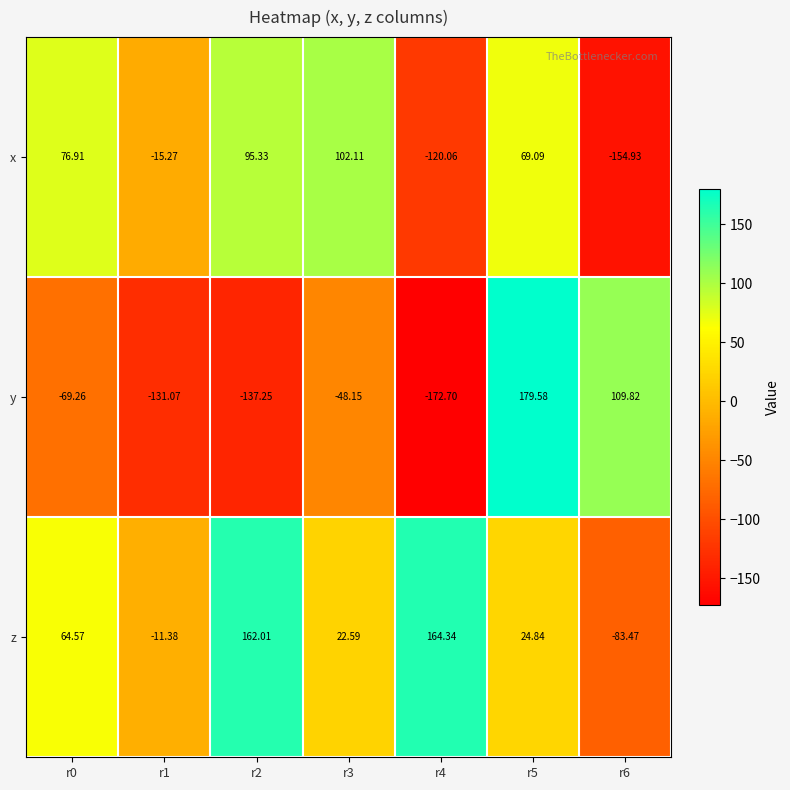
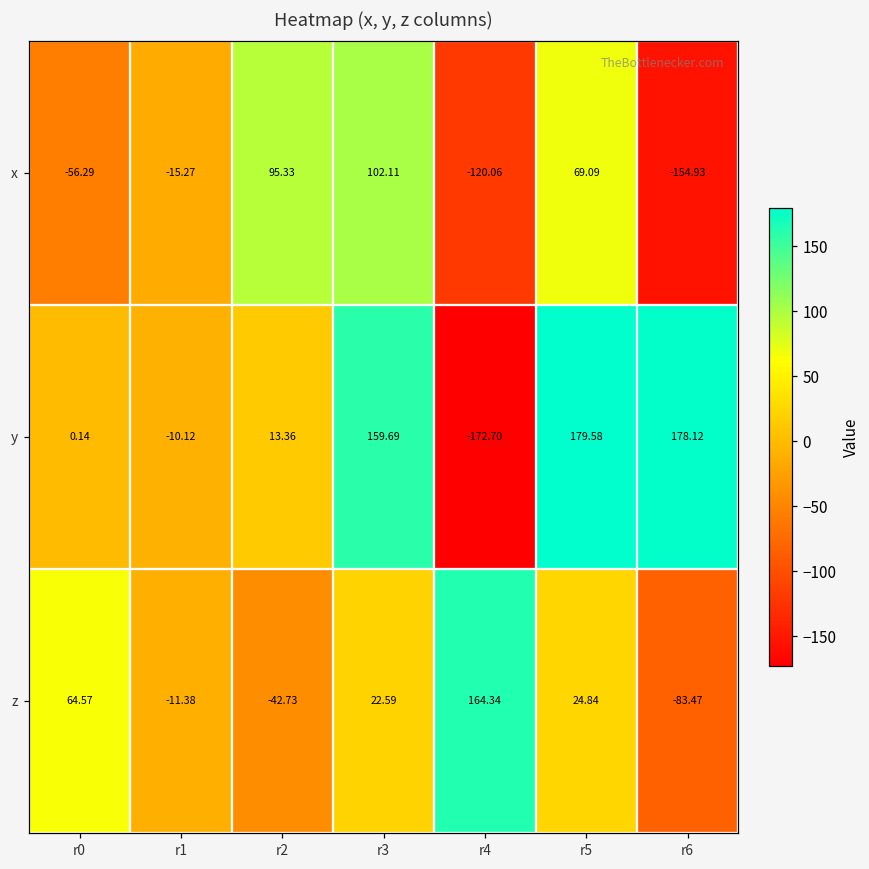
x, r0: 76.91 -> -56.29
y, r0: -69.26 -> 0.14
y, r1: -131.07 -> -10.12
y, r2: -137.25 -> 13.36
y, r3: -48.15 -> 159.69
y, r6: 109.82 -> 178.12
z, r2: 162.01 -> -42.73
